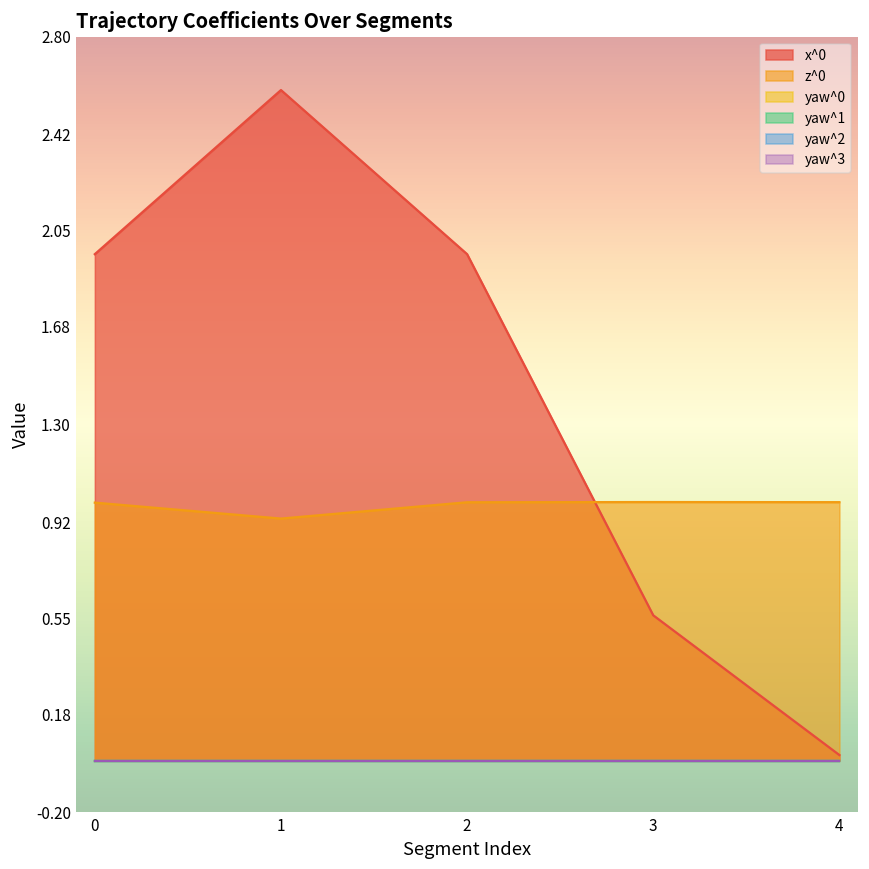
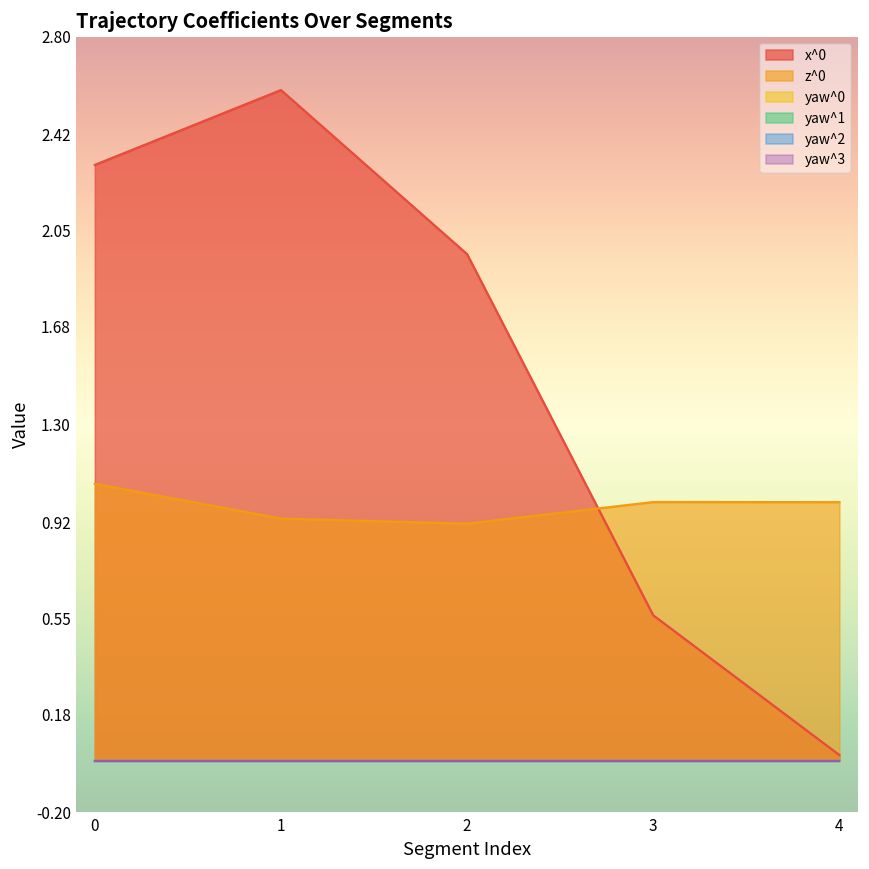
x^0, 0: 1.96 -> 2.30
z^0, 0: 1.00 -> 1.07
z^0, 2: 1.00 -> 0.92
